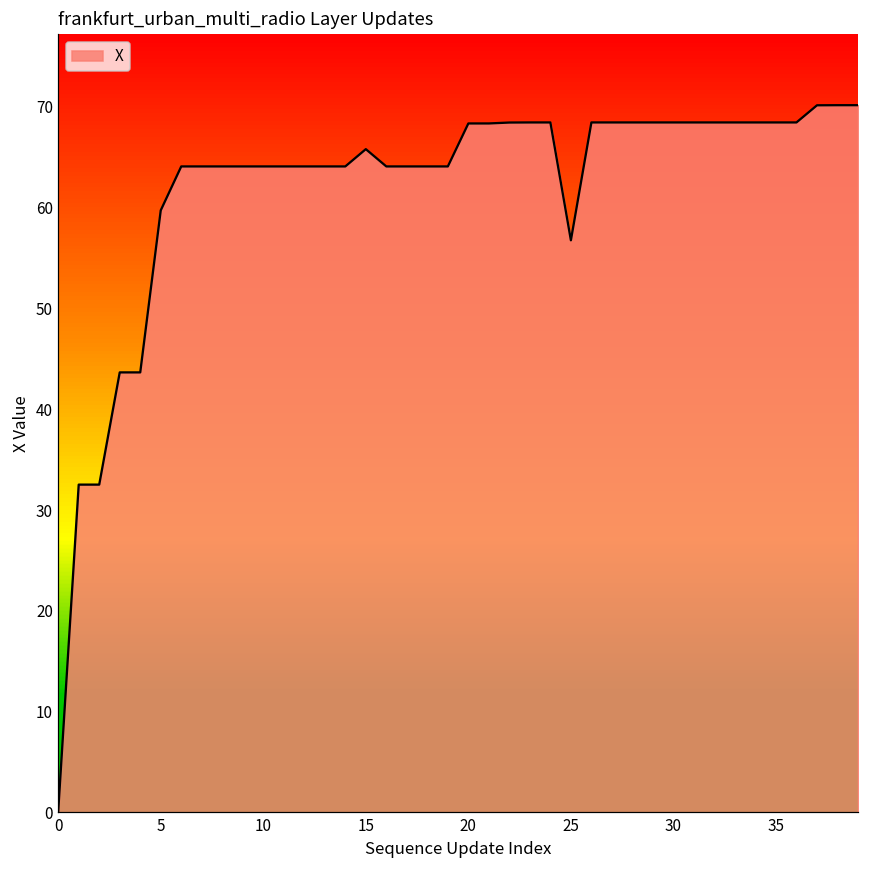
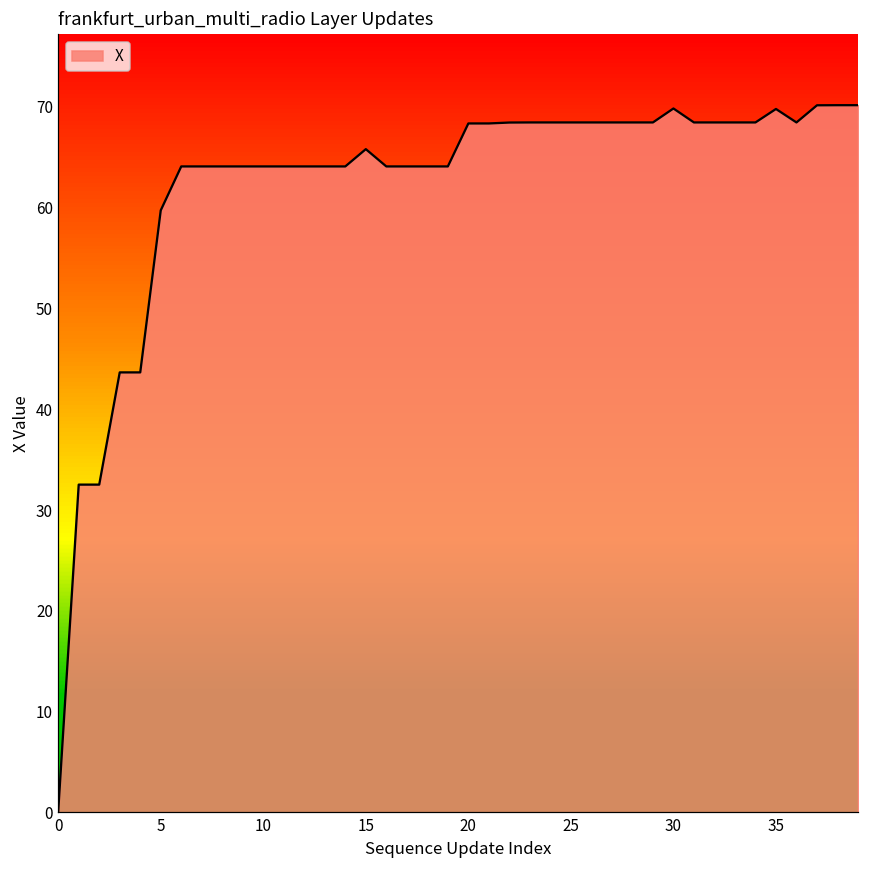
25: 57 -> 68
30: 68 -> 70
35: 68 -> 70
